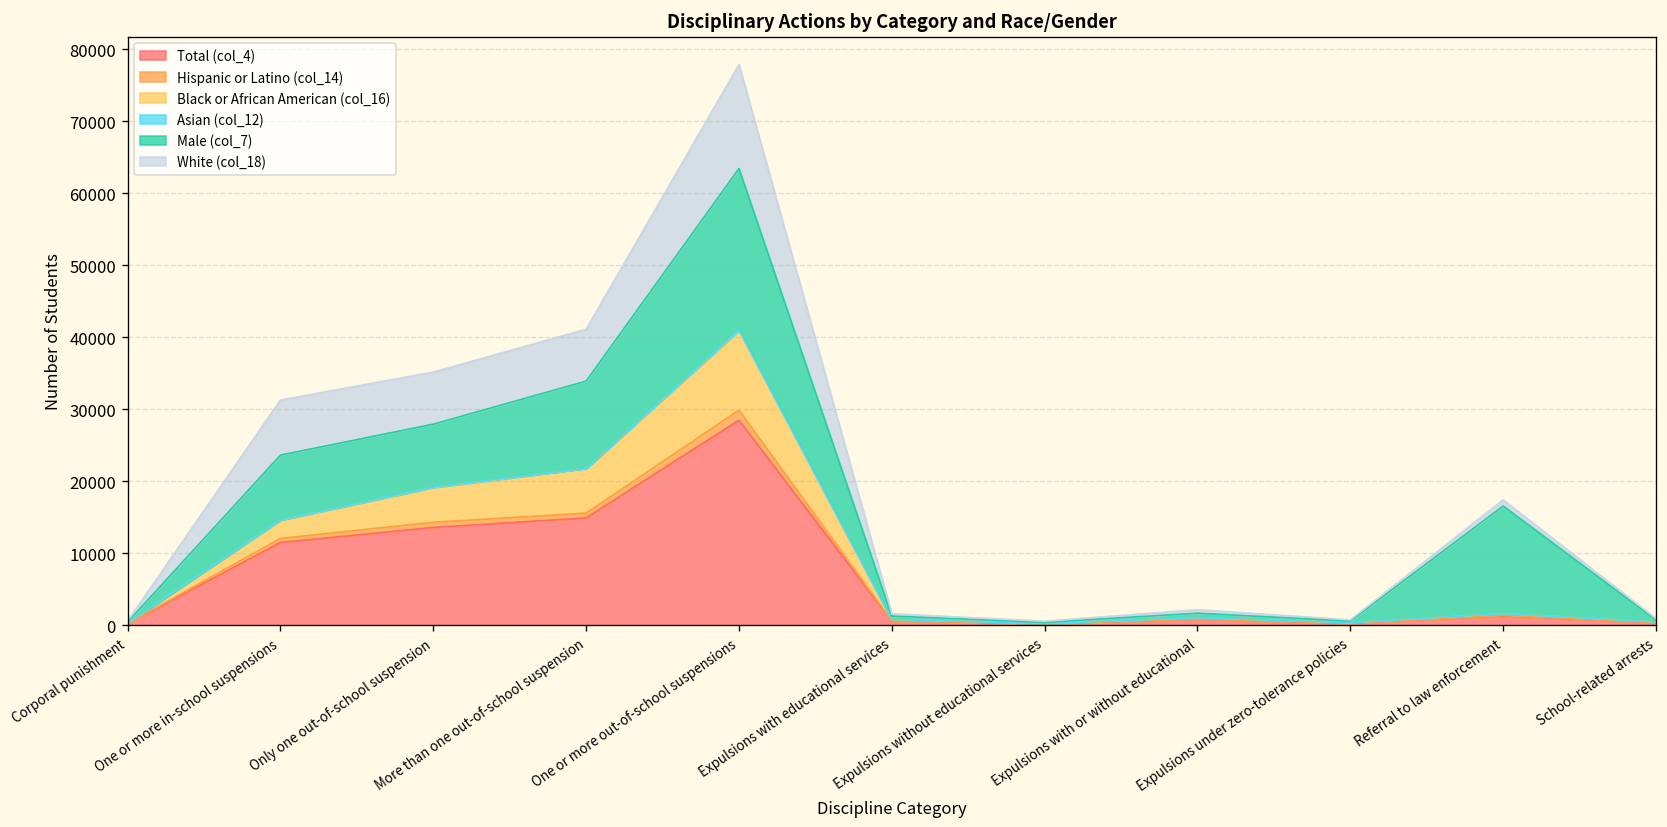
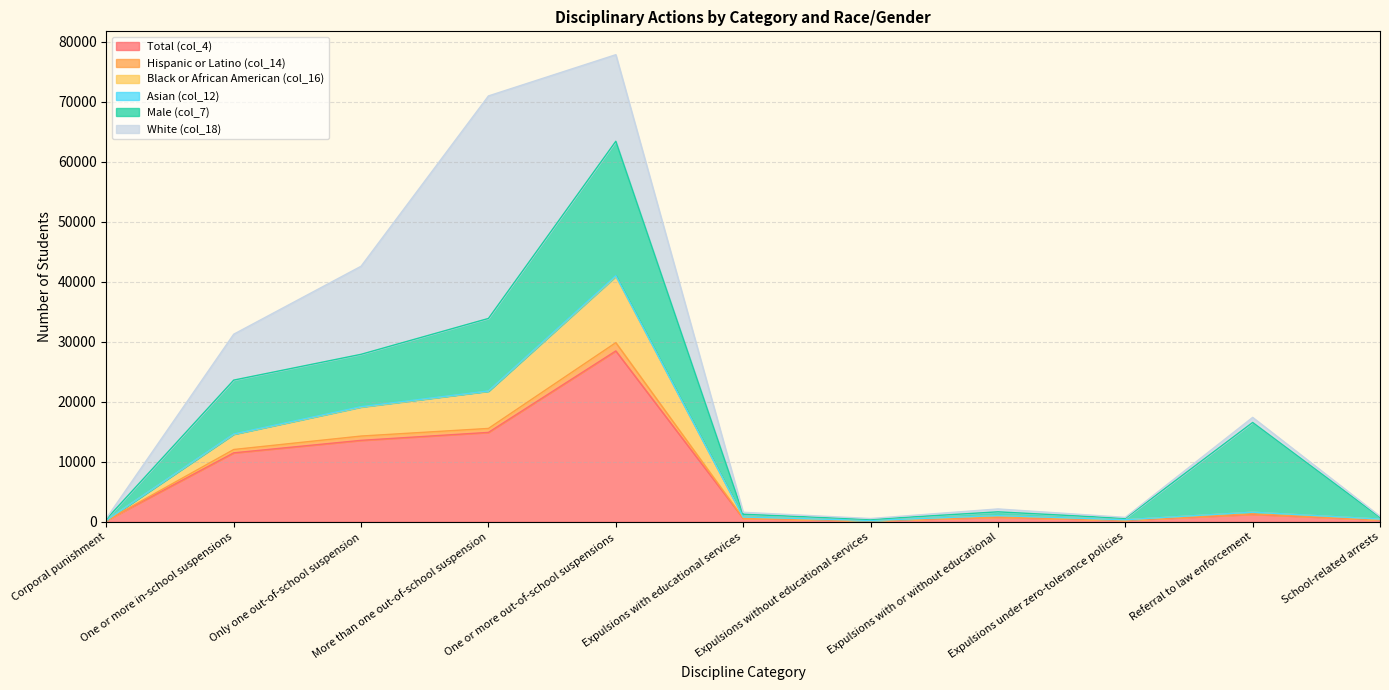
White (col_18), Only one out-of-school suspension: 7000 -> 15000
White (col_18), More than one out-of-school suspension: 7000 -> 37000
